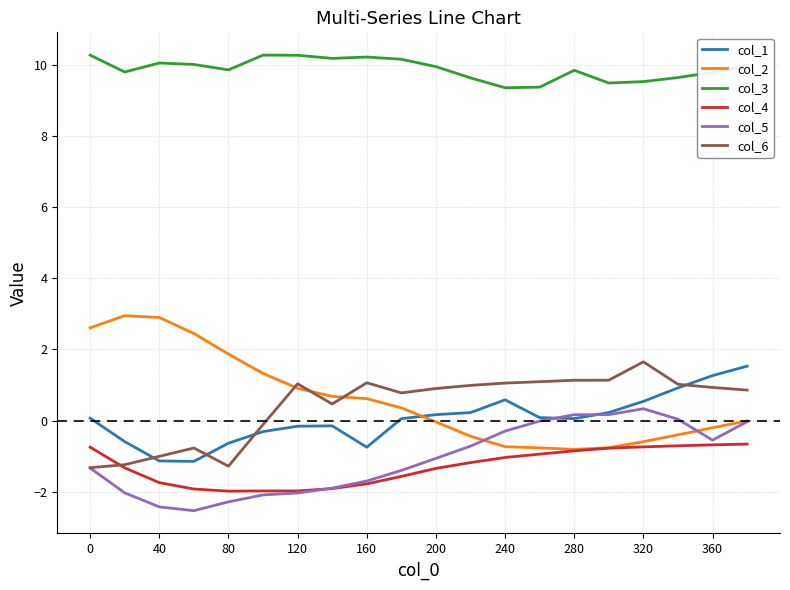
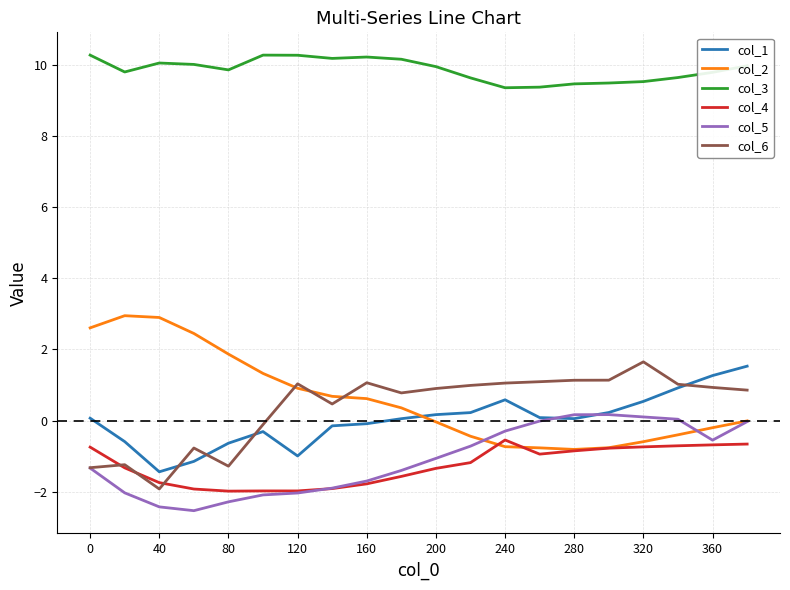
col_1, 40: -1.1 -> -1.4
col_6, 40: -1.0 -> -1.9
col_1, 120: -0.2 -> -1.0
col_1, 160: -0.8 -> -0.1
col_4, 240: -1.0 -> -0.5
col_3, 280: 9.8 -> 9.5
col_5, 320: 0.3 -> 0.1
